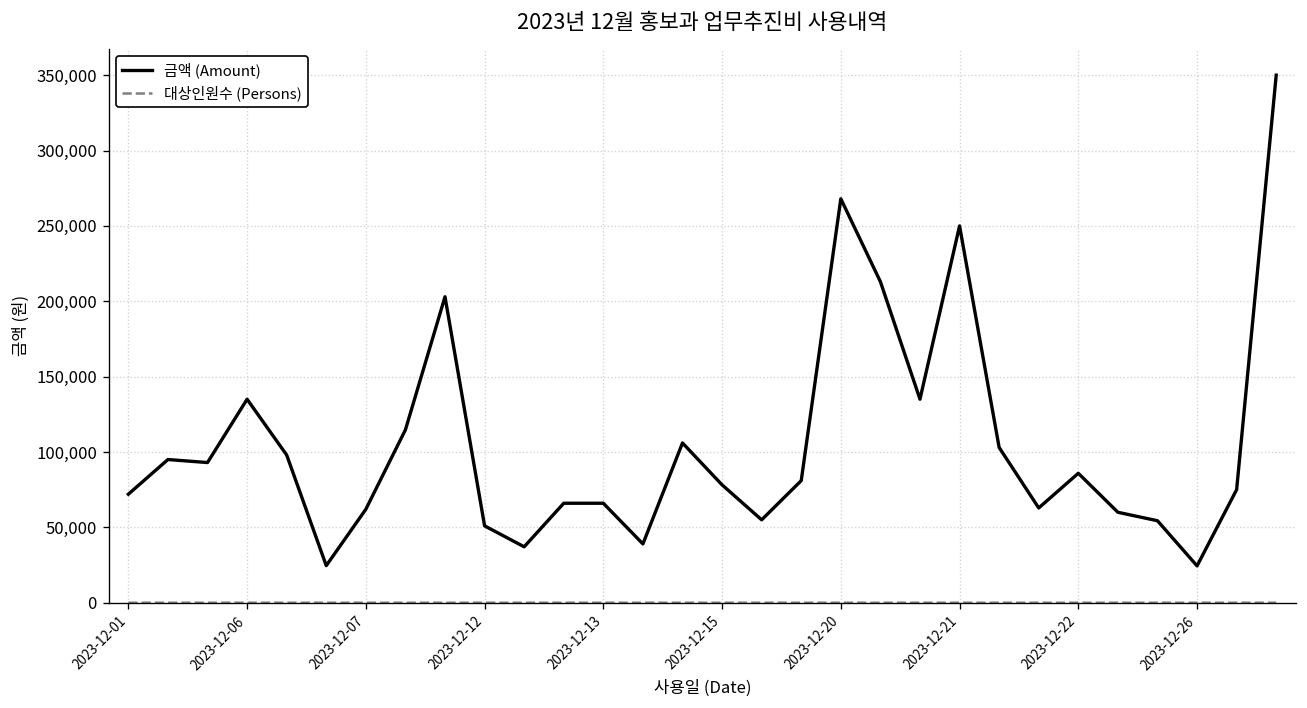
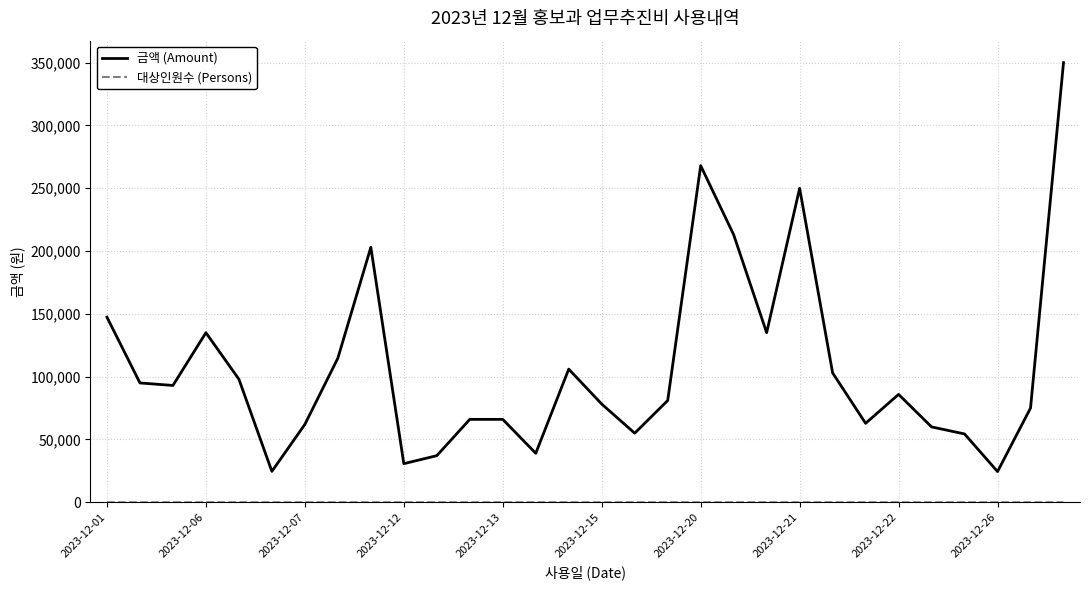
금액 (Amount), 2023-12-01: 72,000 -> 147,000
금액 (Amount), 2023-12-12: 51,000 -> 31,000
